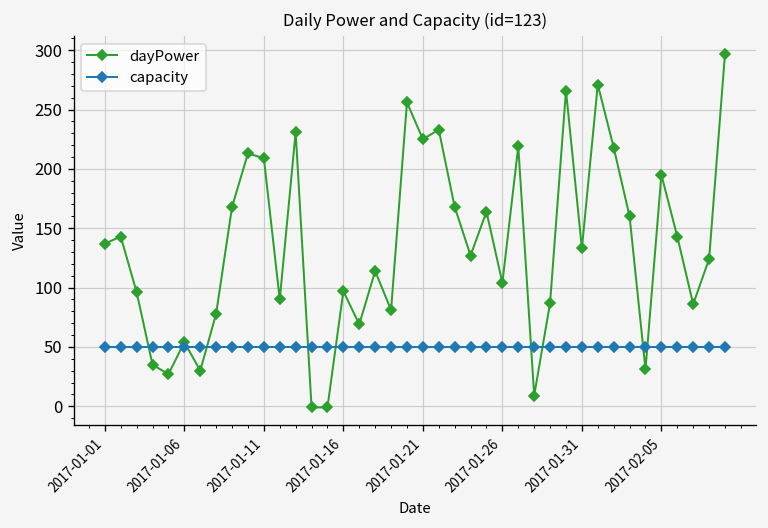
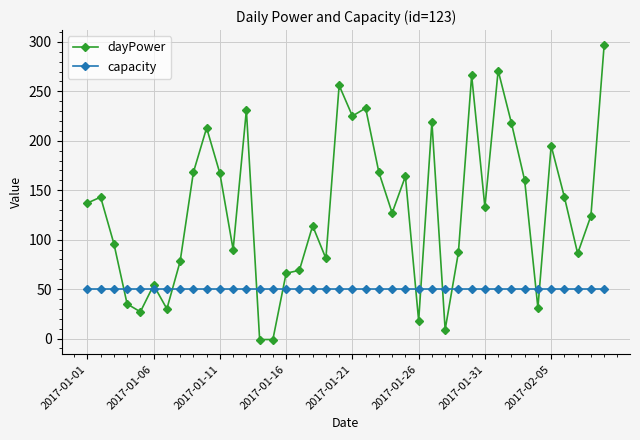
dayPower, 2017-01-11: 210 -> 170
dayPower, 2017-01-16: 100 -> 70
dayPower, 2017-01-26: 100 -> 20
